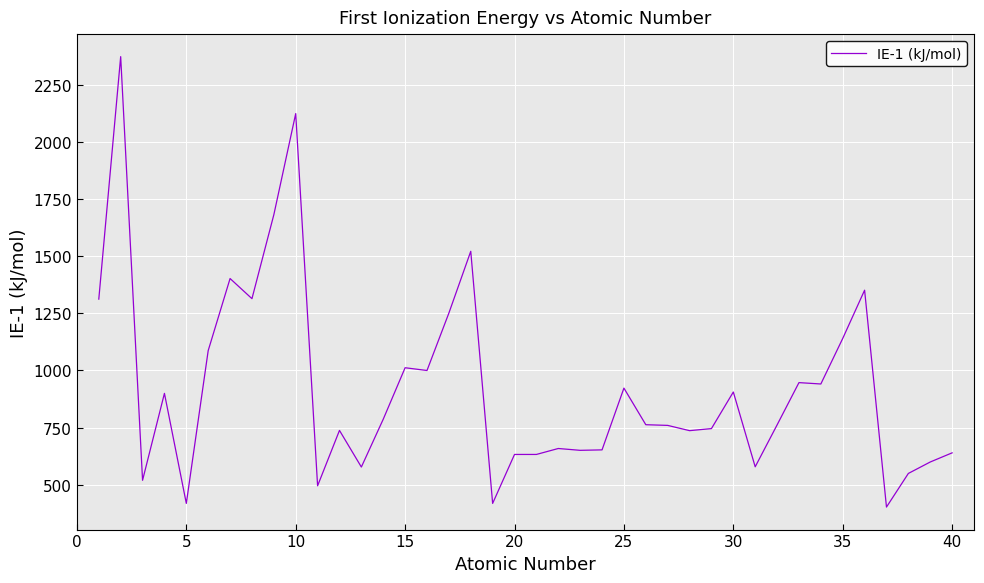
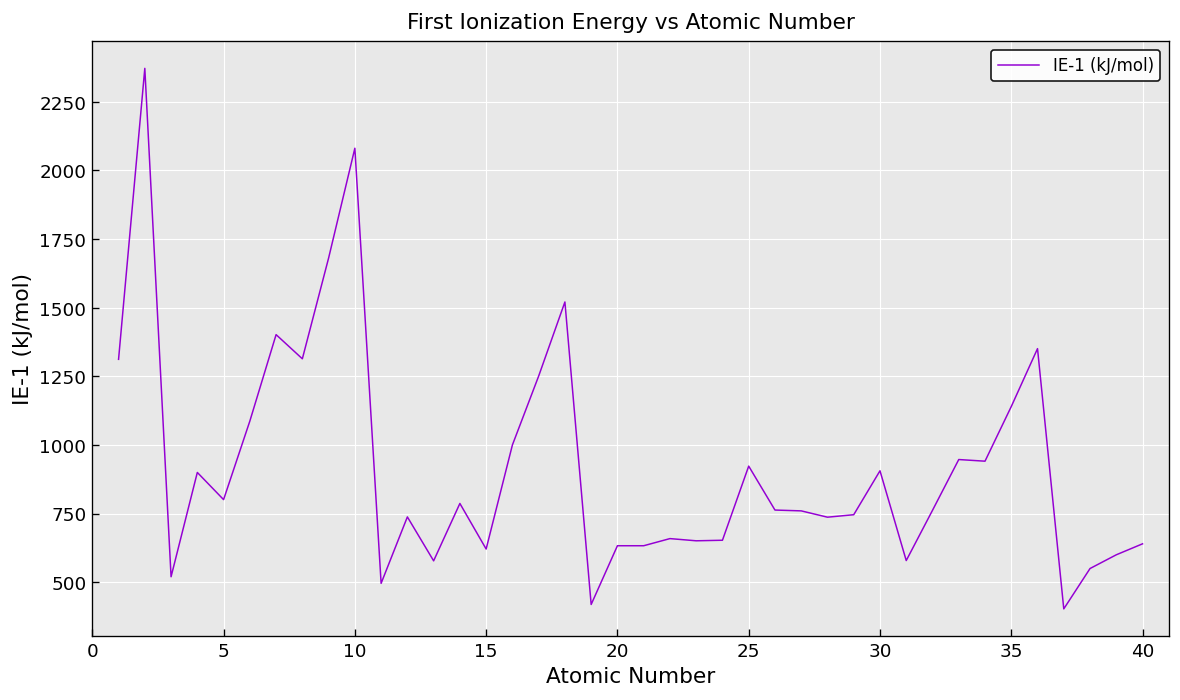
5: 420 -> 800
10: 2120 -> 2080
15: 1010 -> 620
